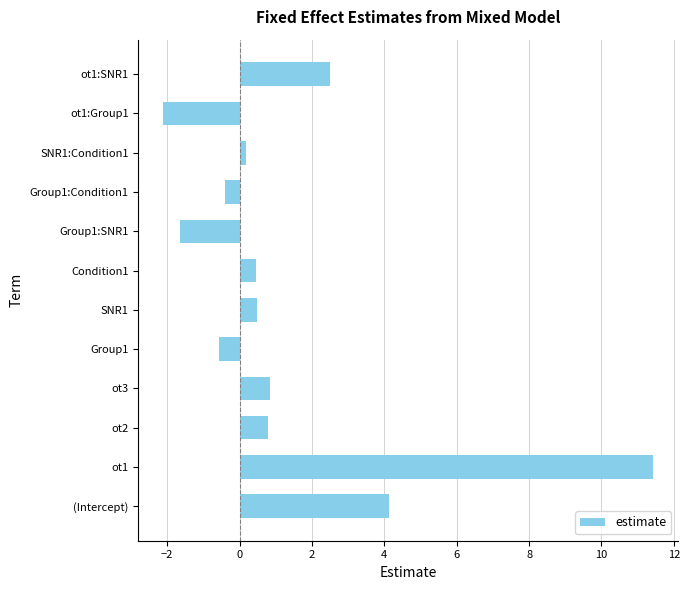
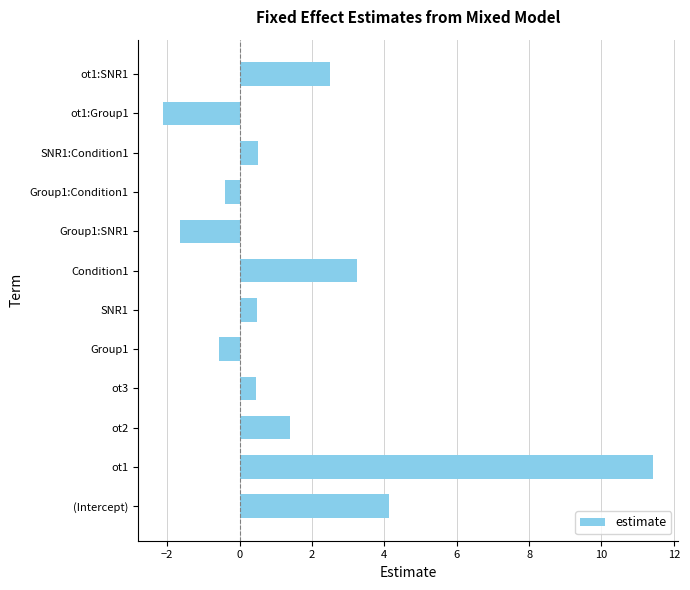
SNR1:Condition1: 0.2 -> 0.5
Condition1: 0.4 -> 3.2
ot3: 0.8 -> 0.4
ot2: 0.8 -> 1.4
